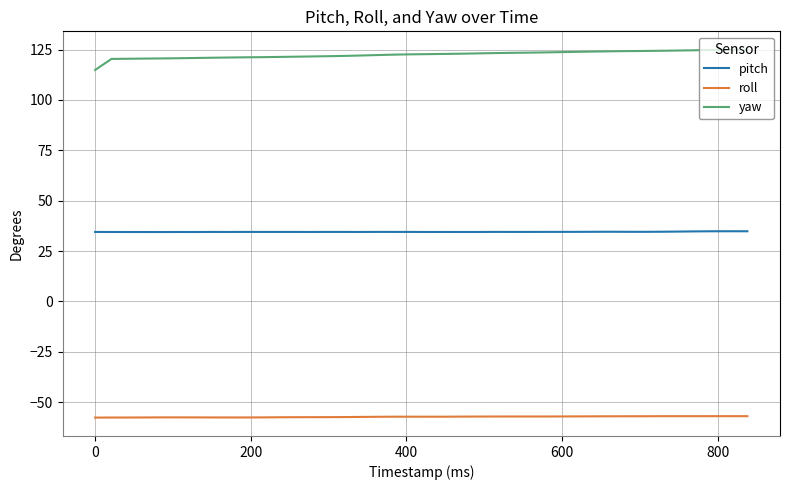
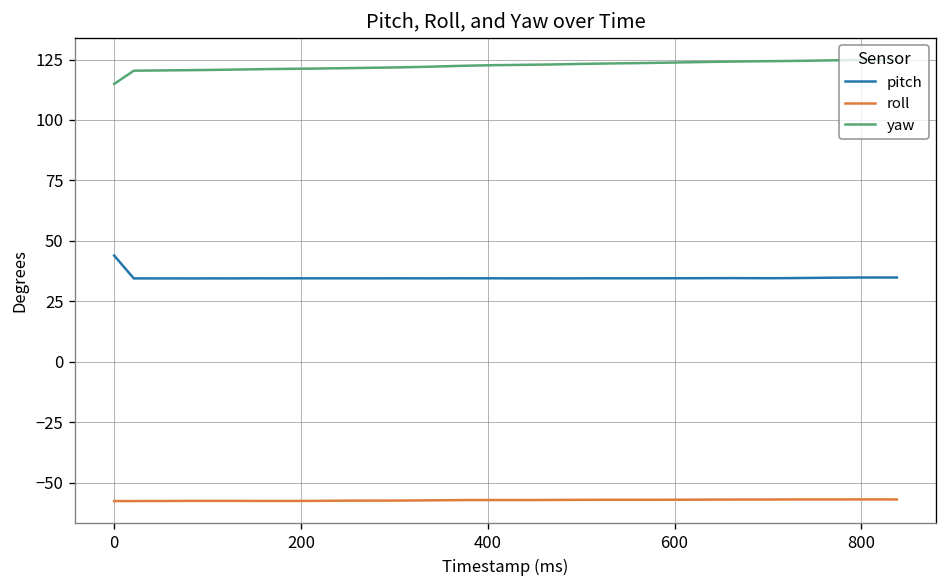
pitch, 0: 35 -> 44
